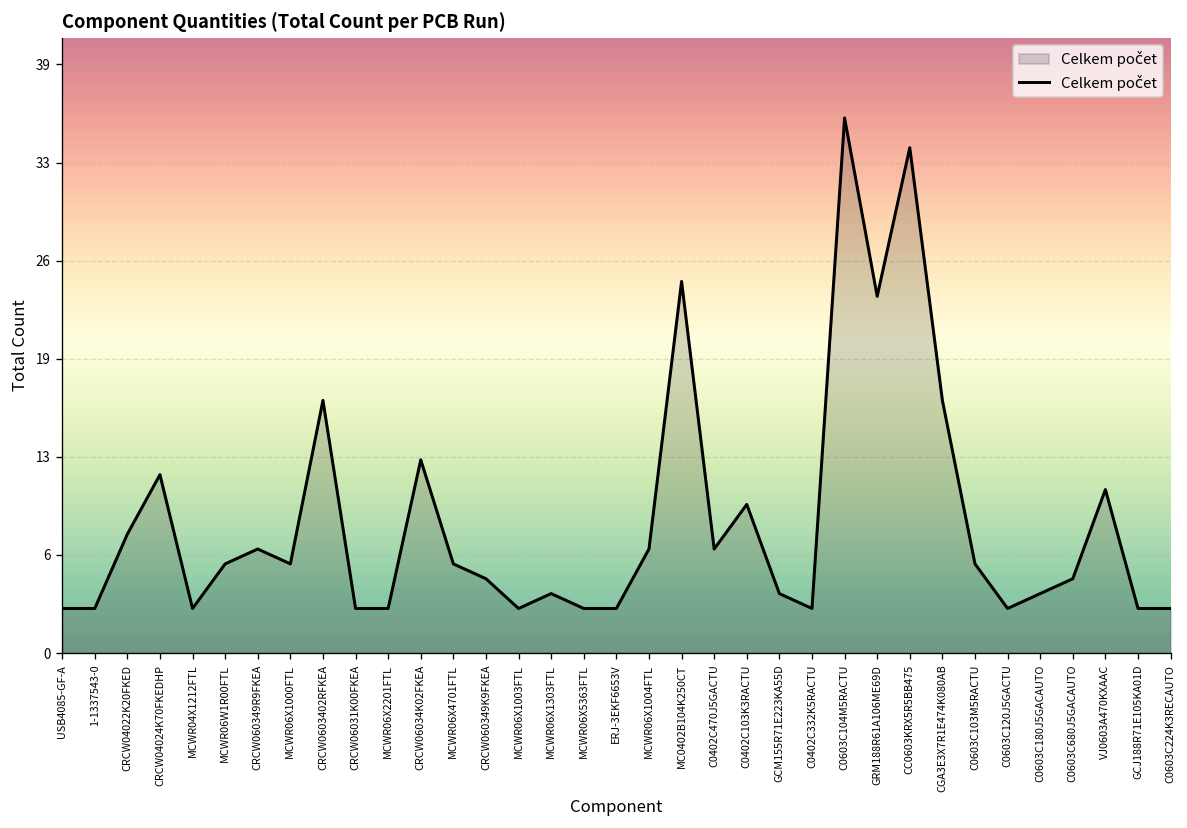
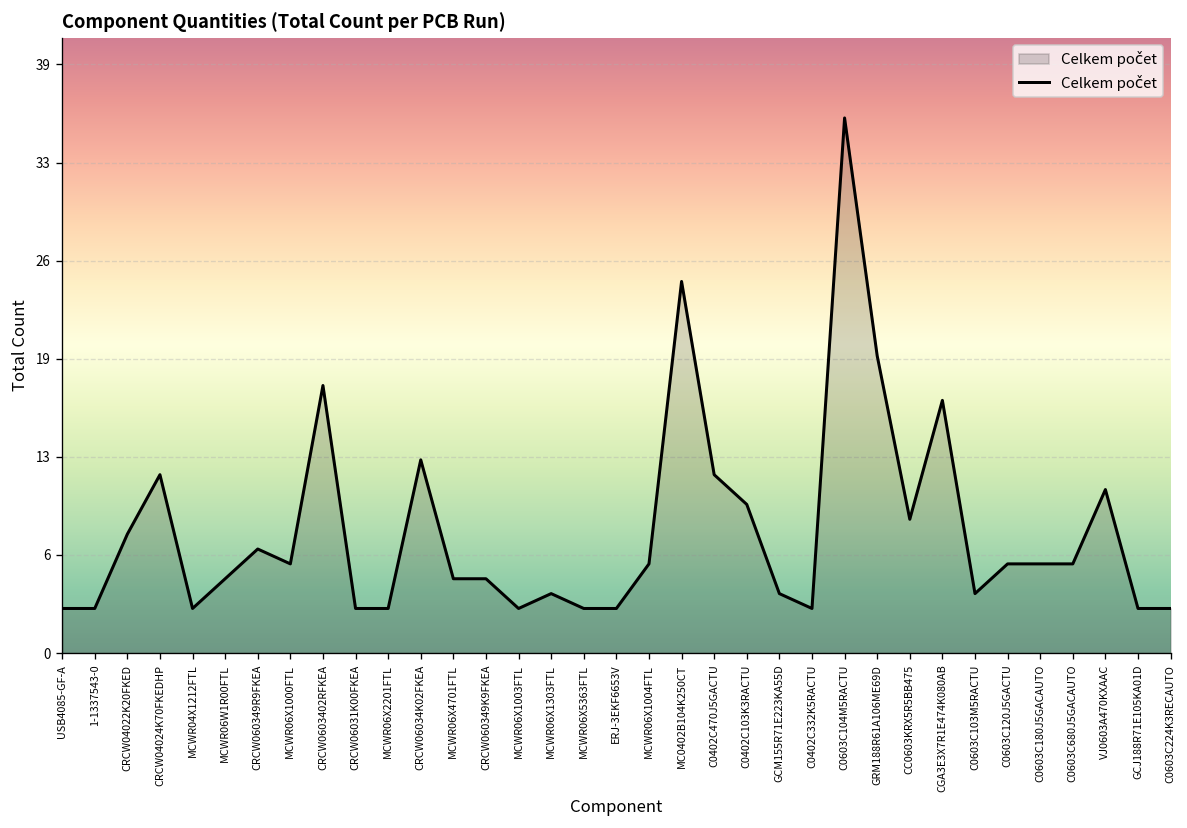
MCWR06W1R00FTL: 6 -> 5
CRCW0603402RFKEA: 17 -> 18
MCWR06X4701FTL: 6 -> 5
MCWR06X1004FTL: 7 -> 6
C0402C470J5GACTU: 7 -> 12
GRM188R61A106ME69D: 24 -> 20
CC0603KRX5R5BB475: 34 -> 9
C0603C103M5RACTU: 6 -> 4
C0603C120J5GACTU: 3 -> 6
C0603C180J5GACAUTO: 4 -> 6
C0603C680J5GACAUTO: 5 -> 6
